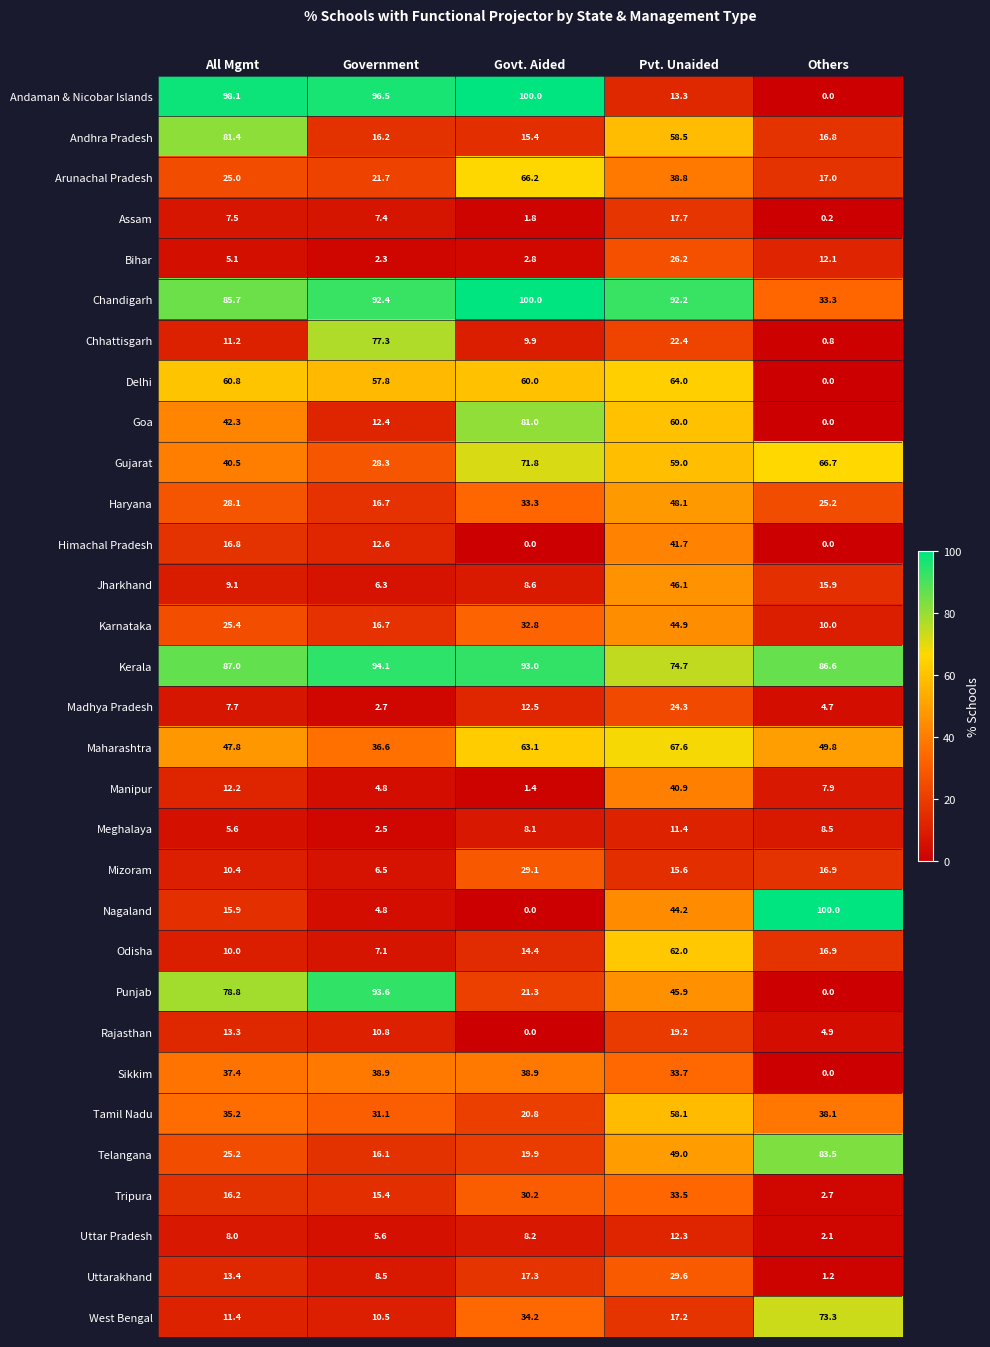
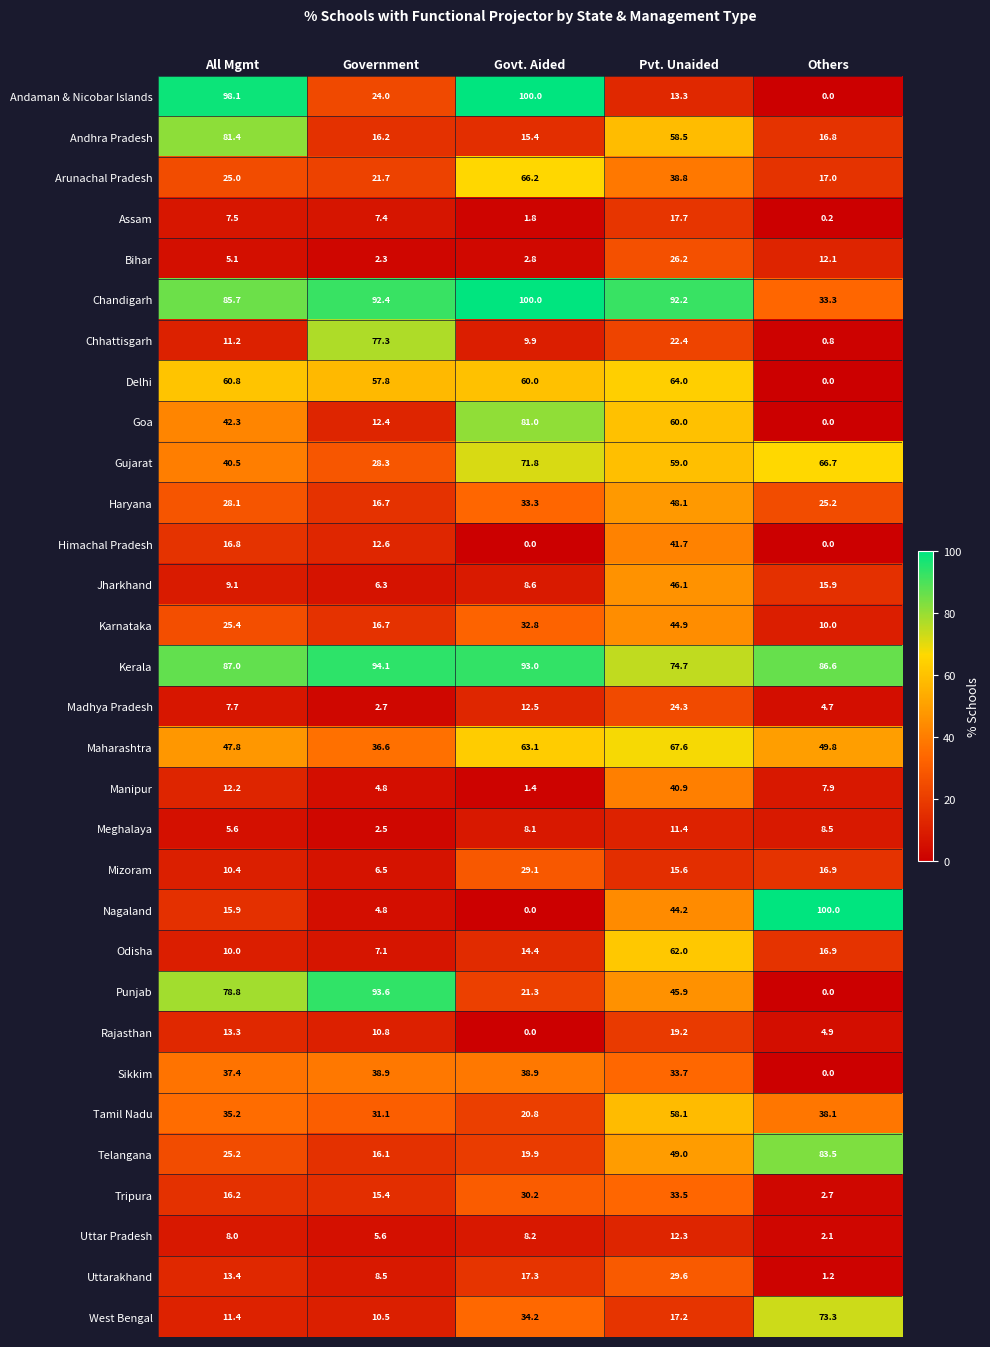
Andaman & Nicobar Islands, Government: 96.5 -> 24.0
